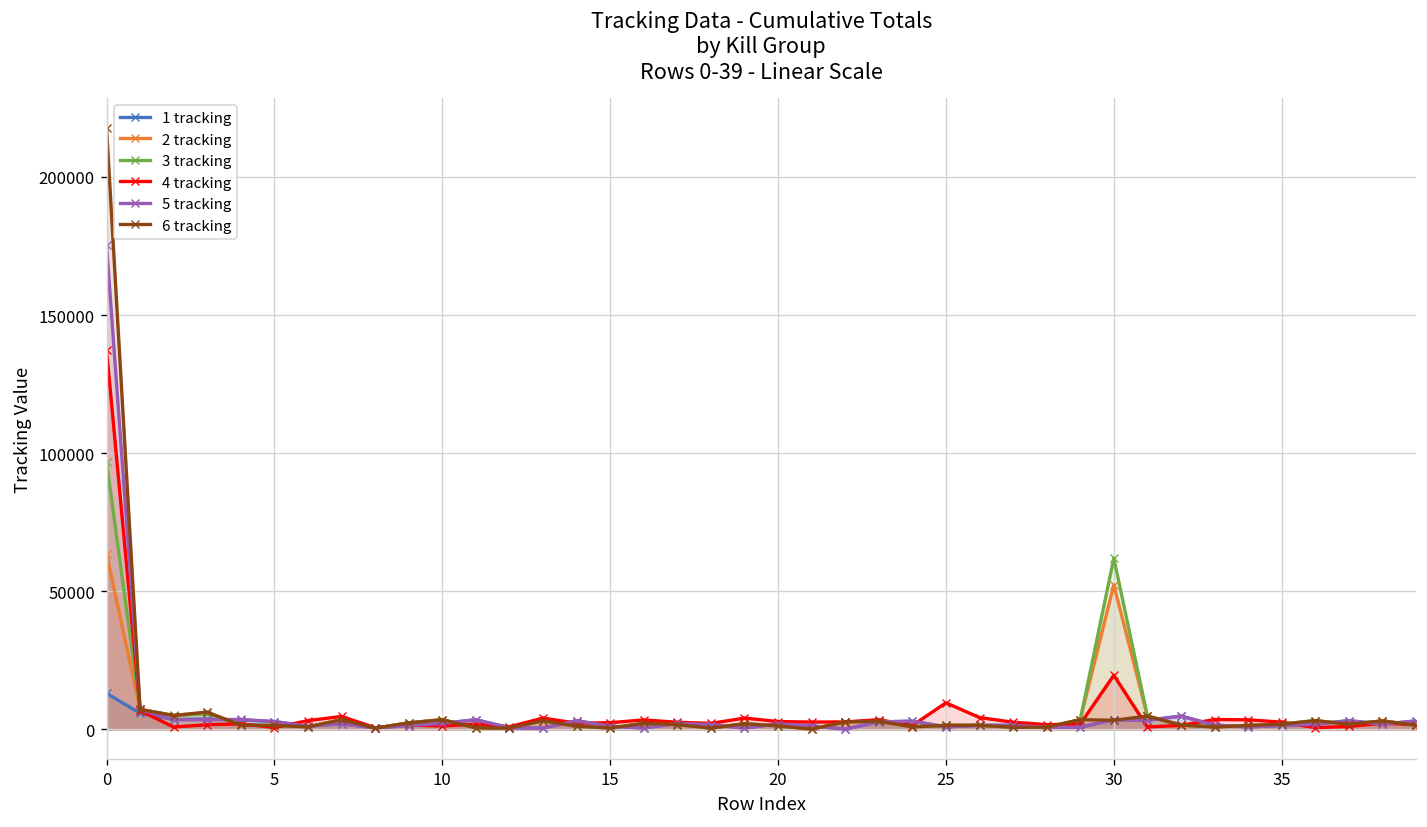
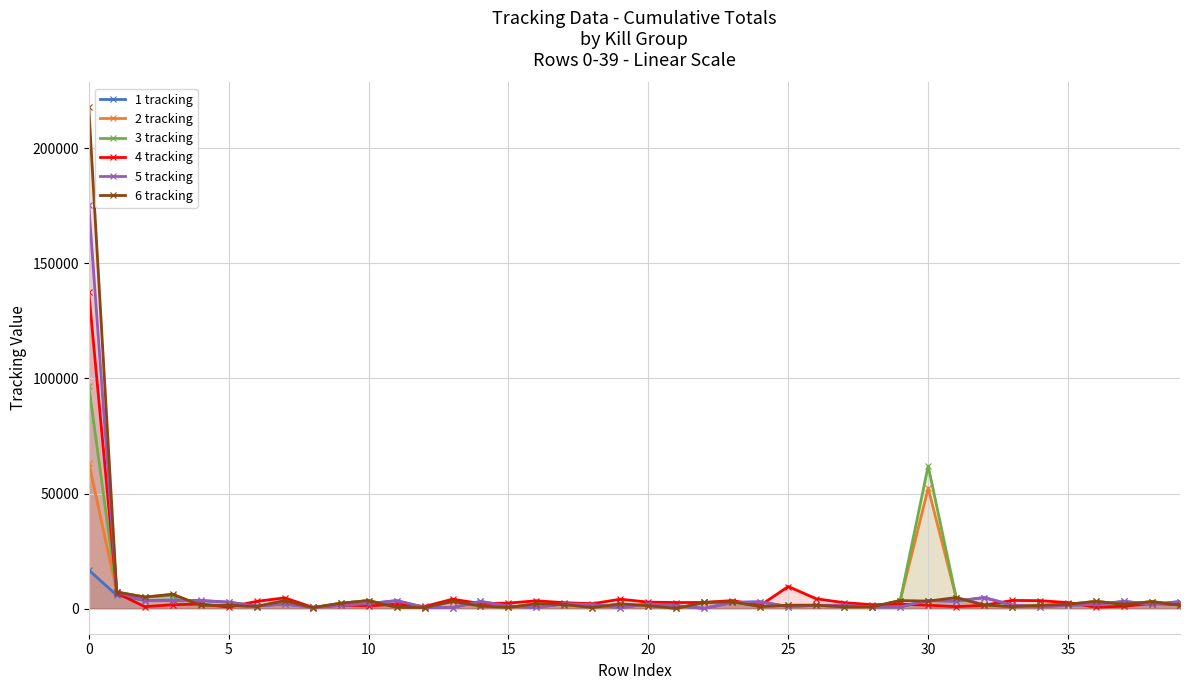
1 tracking, 0: 13000 -> 17000
4 tracking, 30: 20000 -> 2000
